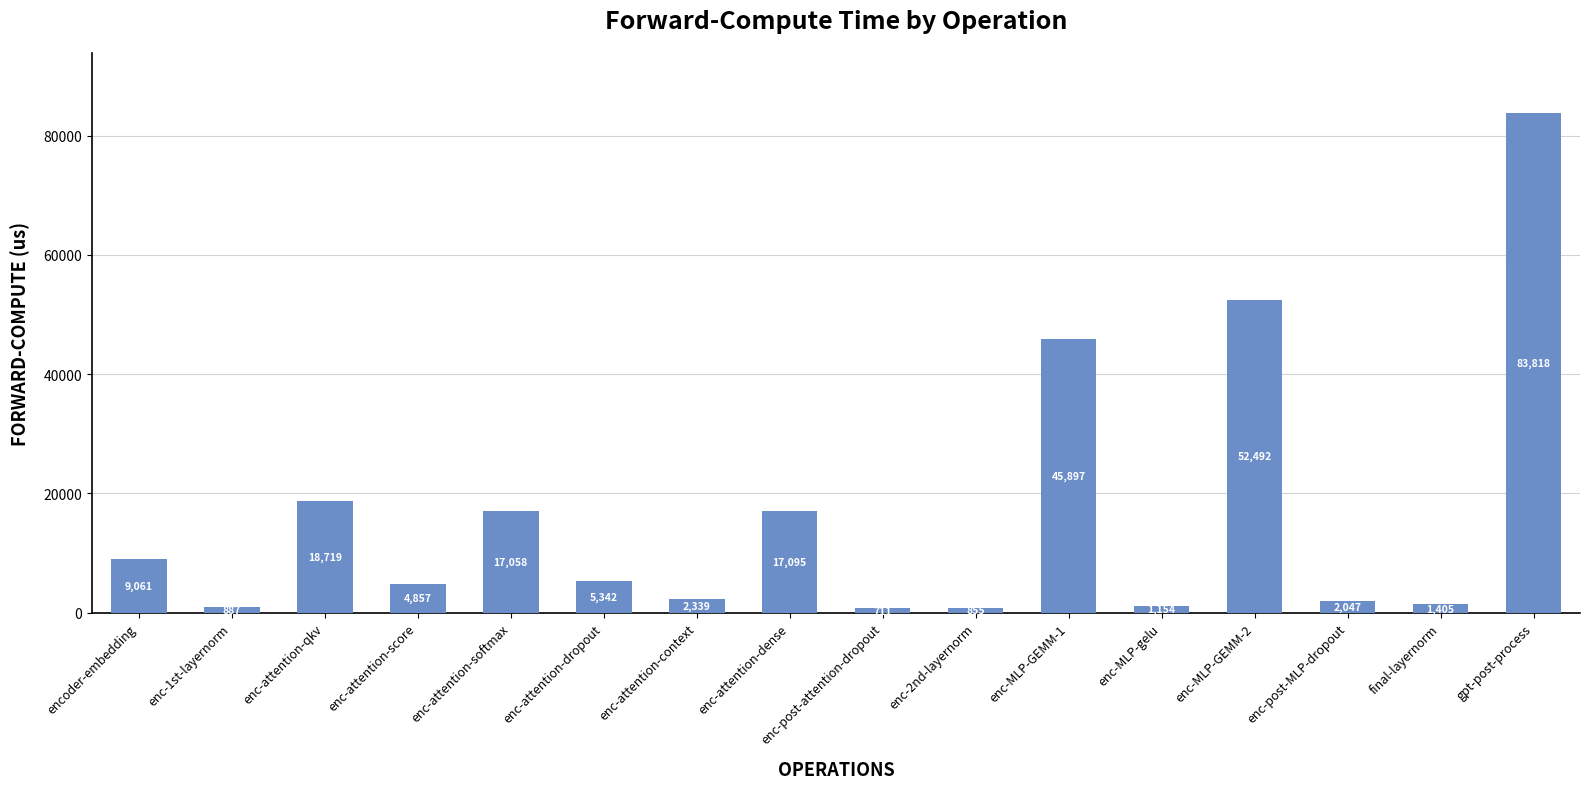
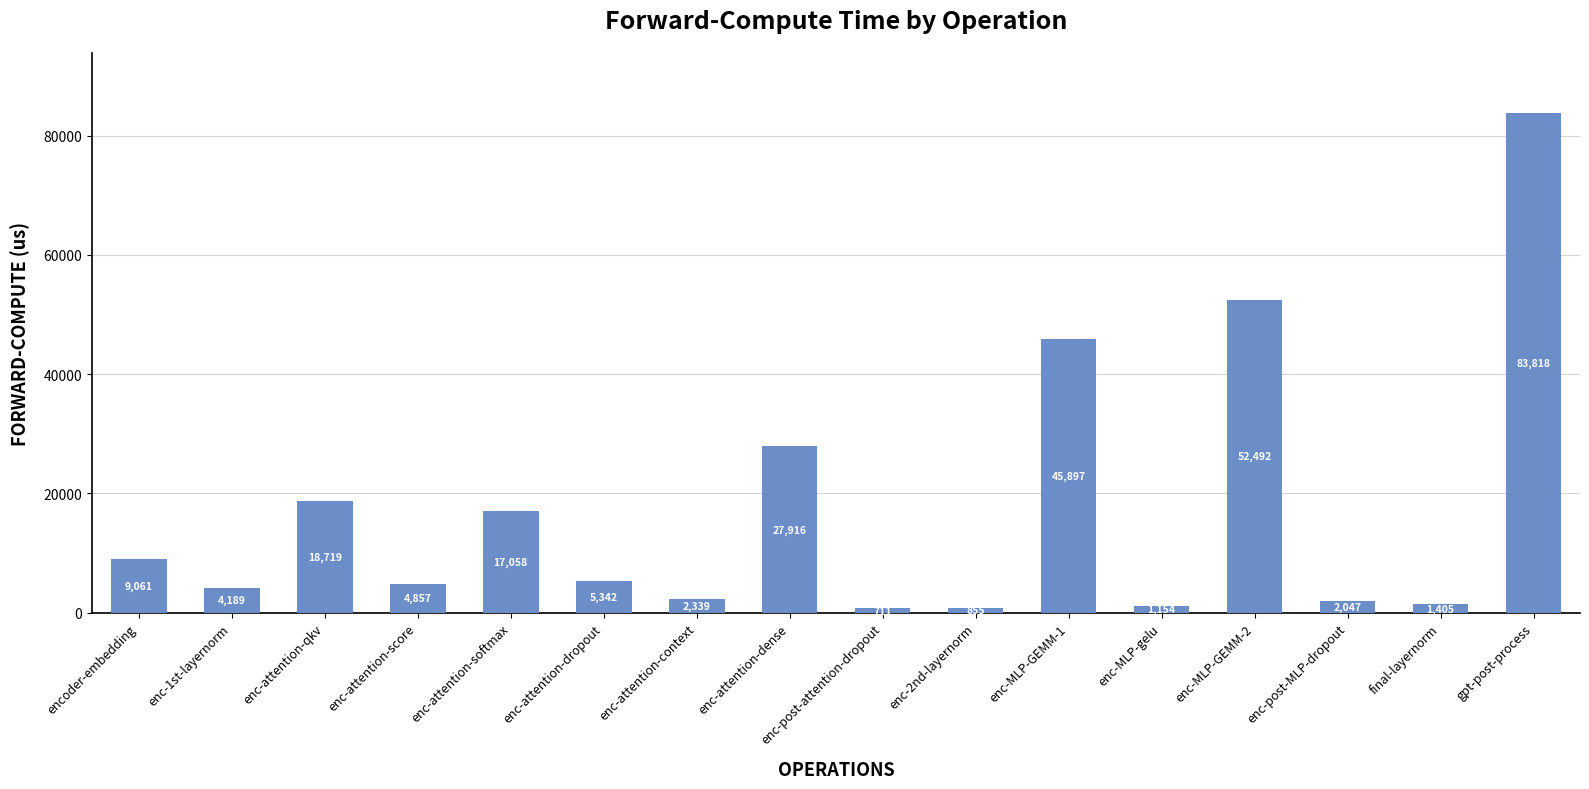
enc-1st-layernorm: 887 -> 4,189
enc-attention-dense: 17,095 -> 27,916
